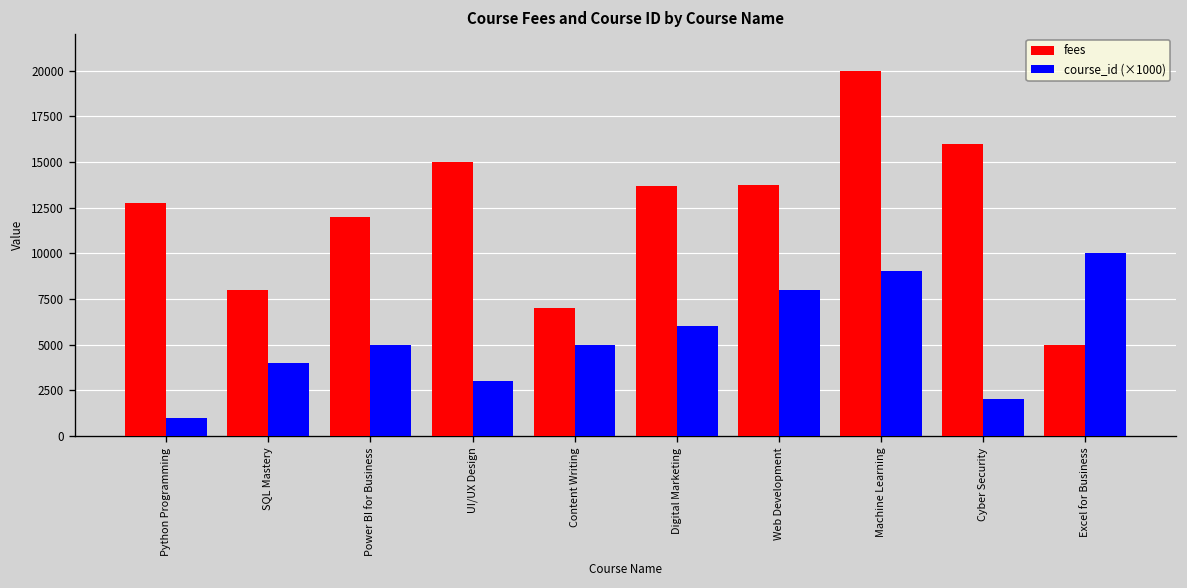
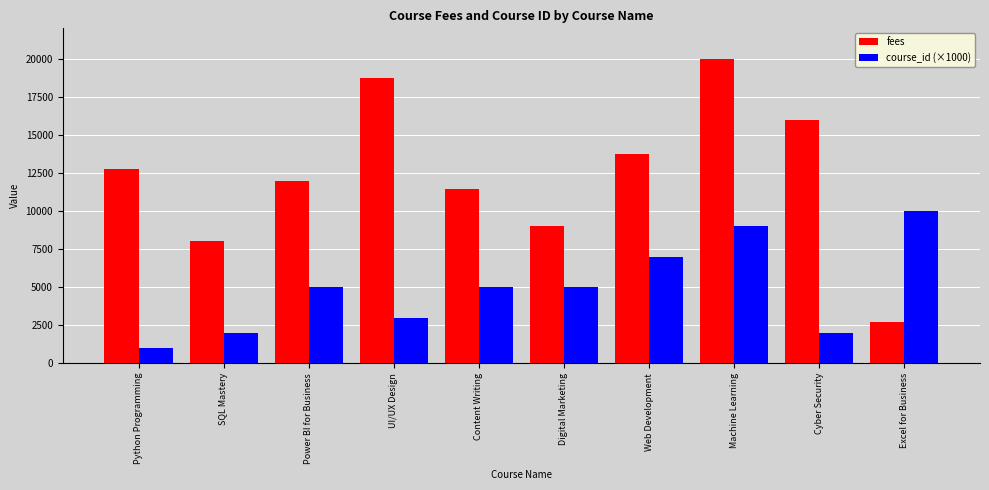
course_id (×1000), SQL Mastery: 4000 -> 2000
fees, UI/UX Design: 15000 -> 18800
fees, Content Writing: 7000 -> 11500
fees, Digital Marketing: 13700 -> 9000
course_id (×1000), Digital Marketing: 6000 -> 5000
course_id (×1000), Web Development: 8000 -> 7000
fees, Excel for Business: 5000 -> 2700
